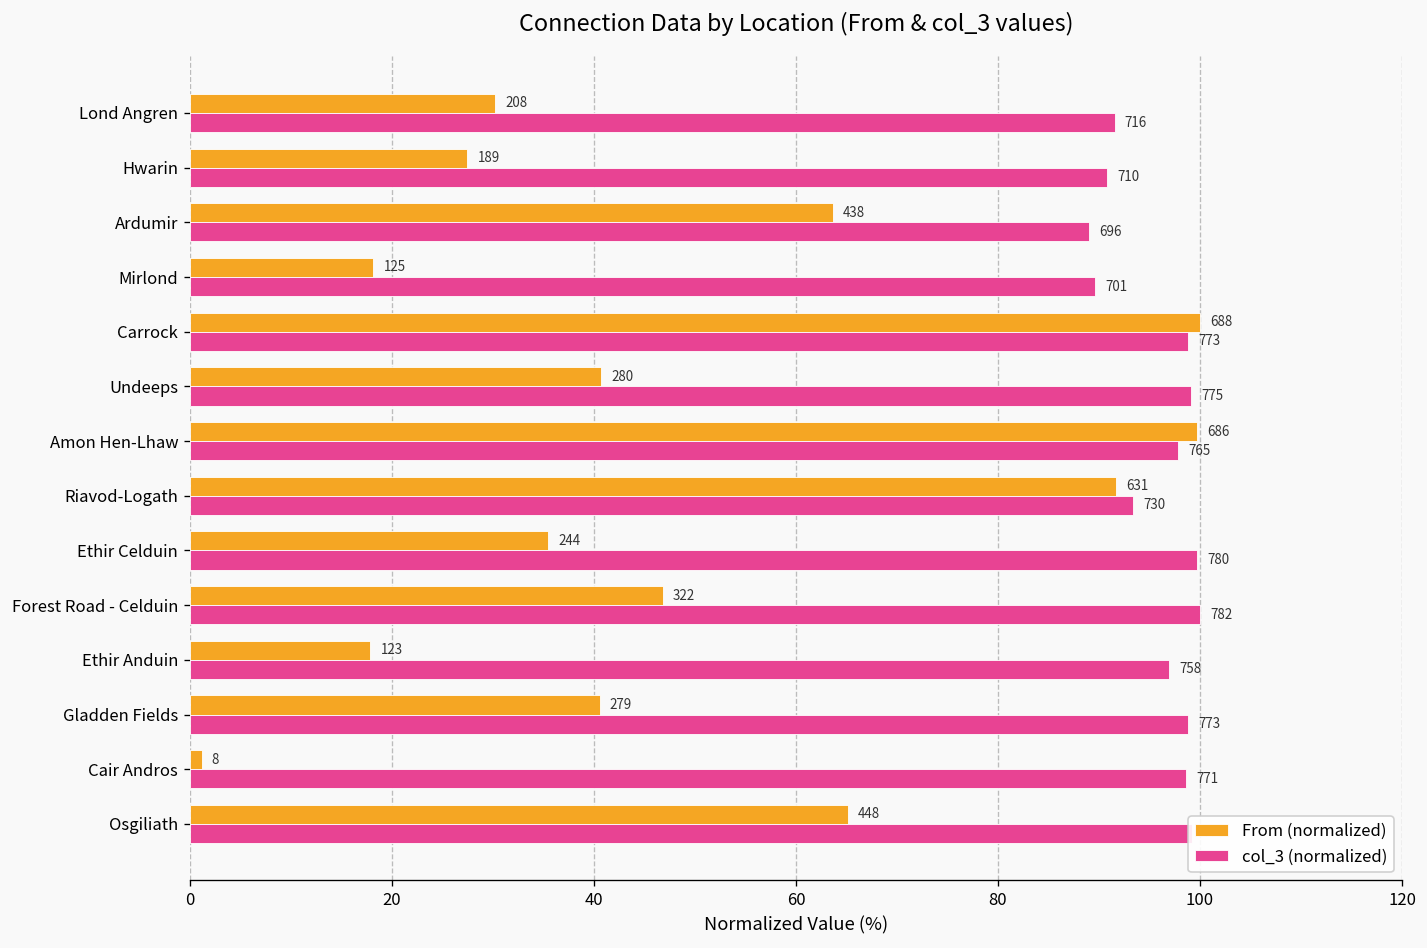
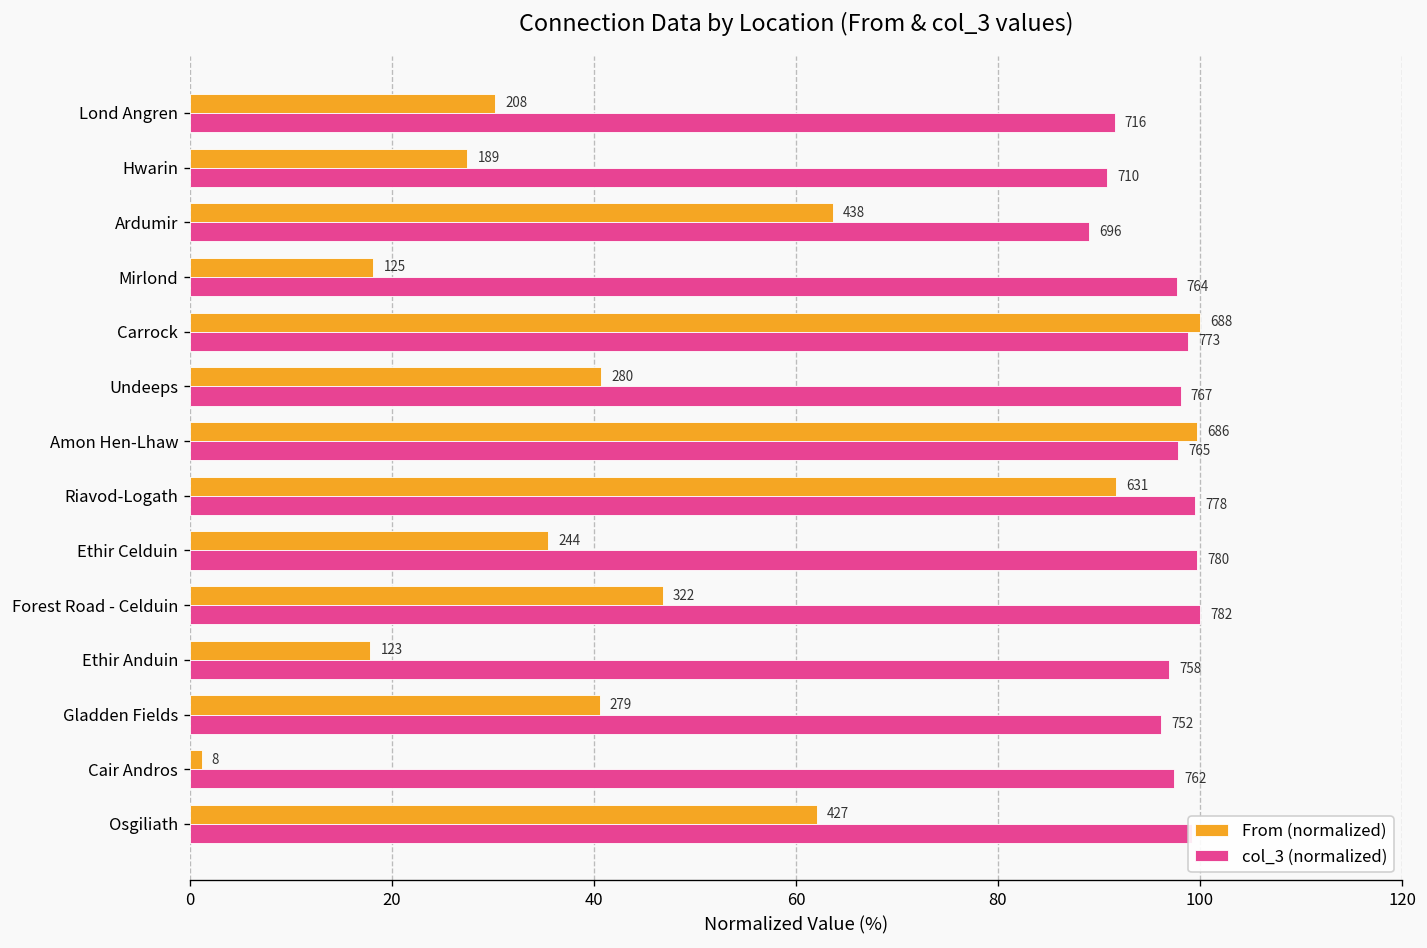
col_3 (normalized), Mirlond: 701 -> 764
col_3 (normalized), Undeeps: 775 -> 767
col_3 (normalized), Riavod-Logath: 730 -> 778
col_3 (normalized), Gladden Fields: 773 -> 752
col_3 (normalized), Cair Andros: 771 -> 762
From (normalized), Osgiliath: 448 -> 427
